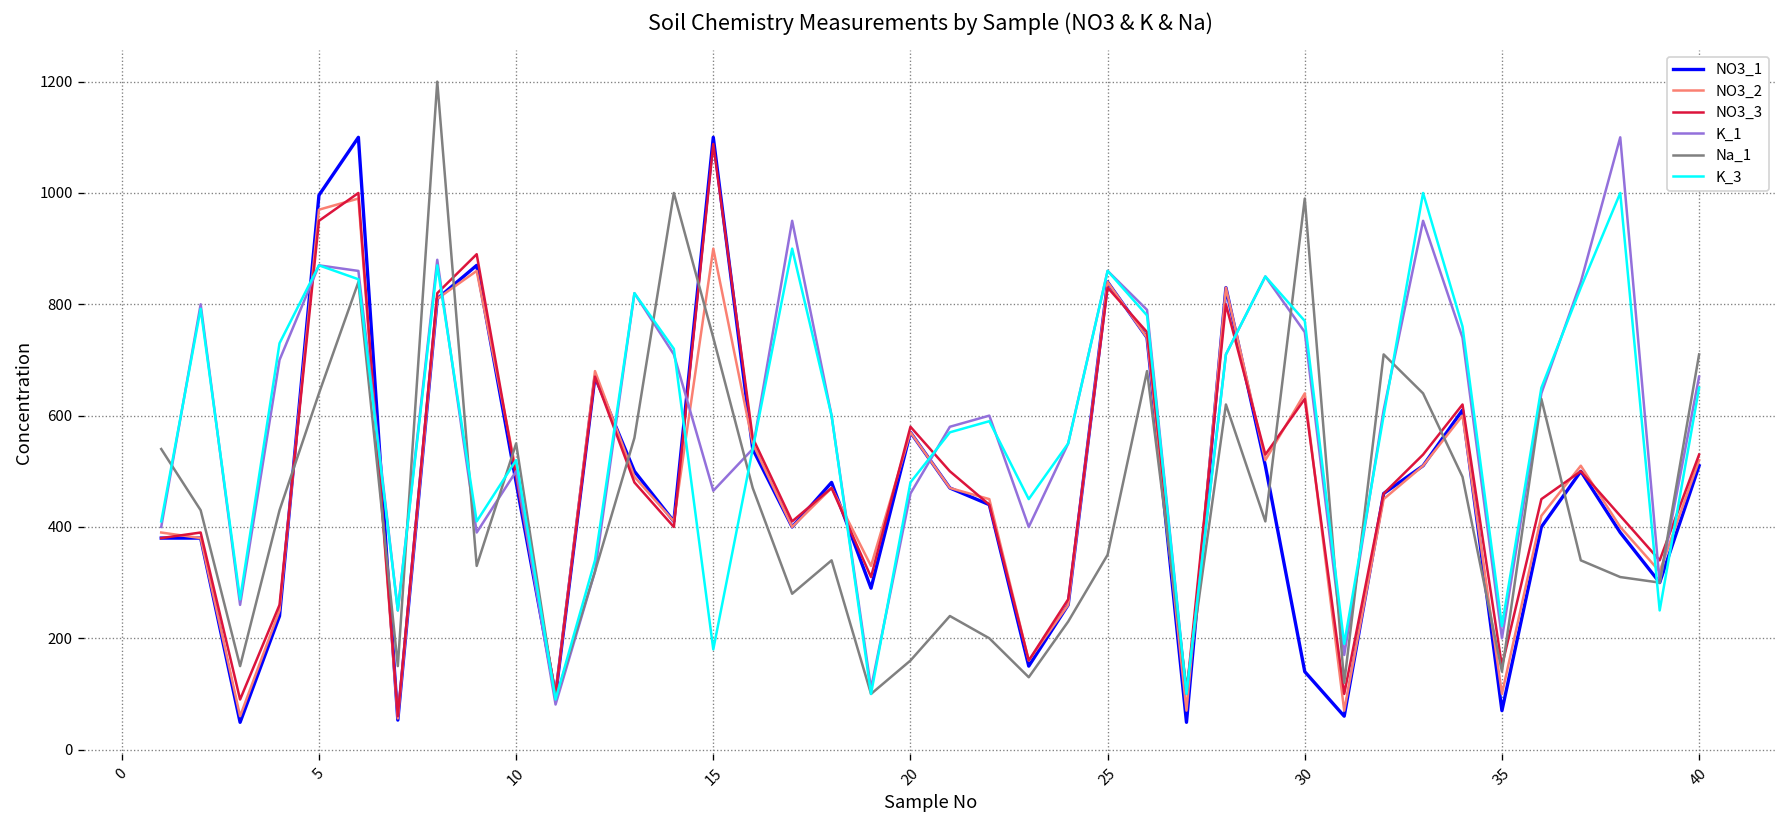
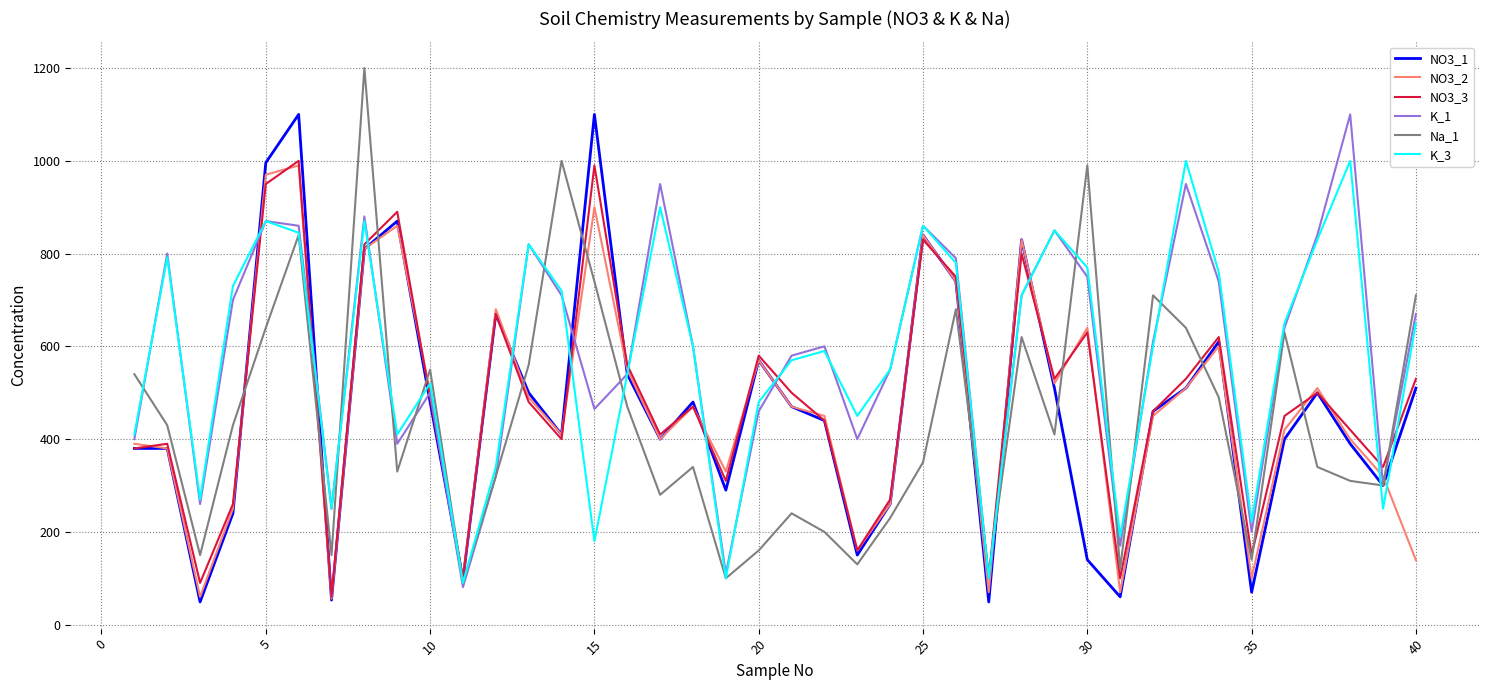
NO3_3, 15: 1090 -> 990
NO3_2, 40: 520 -> 140
